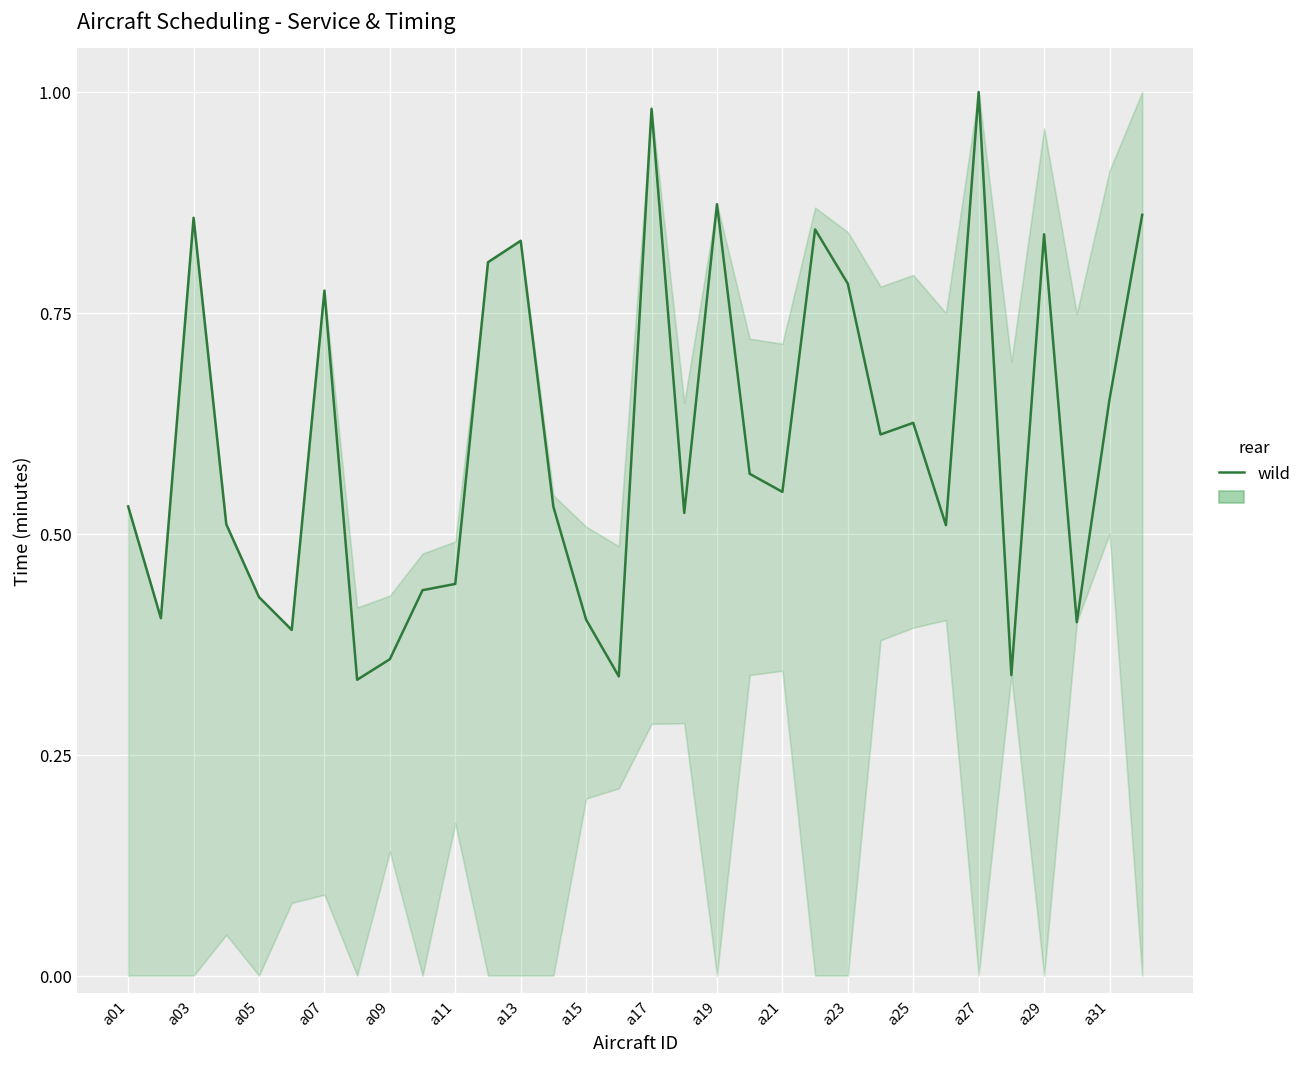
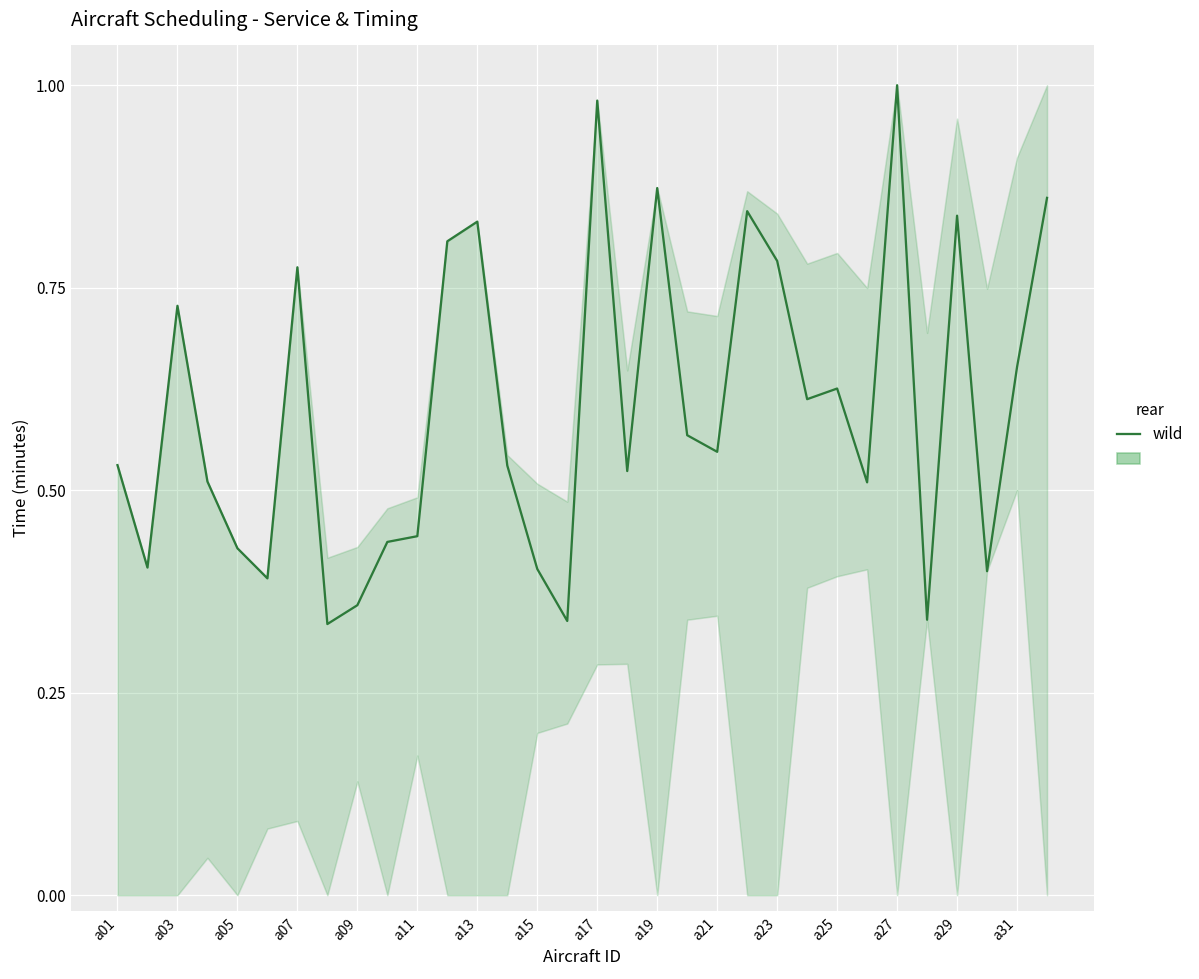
wild, a03: 0.86 -> 0.73
